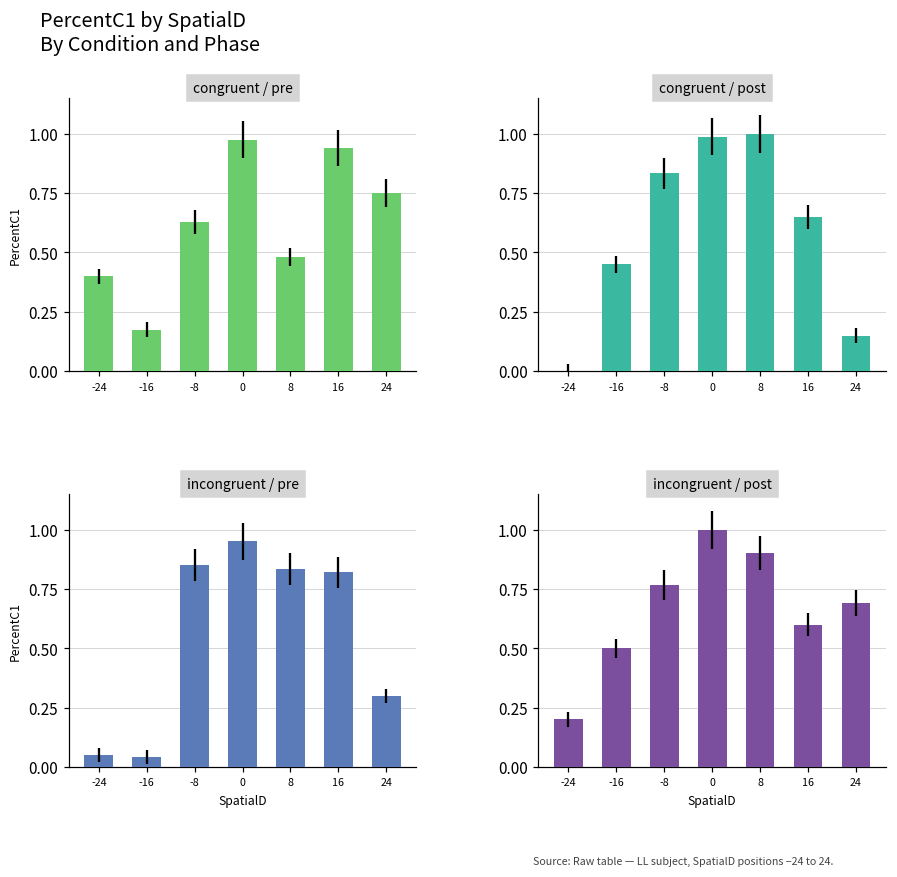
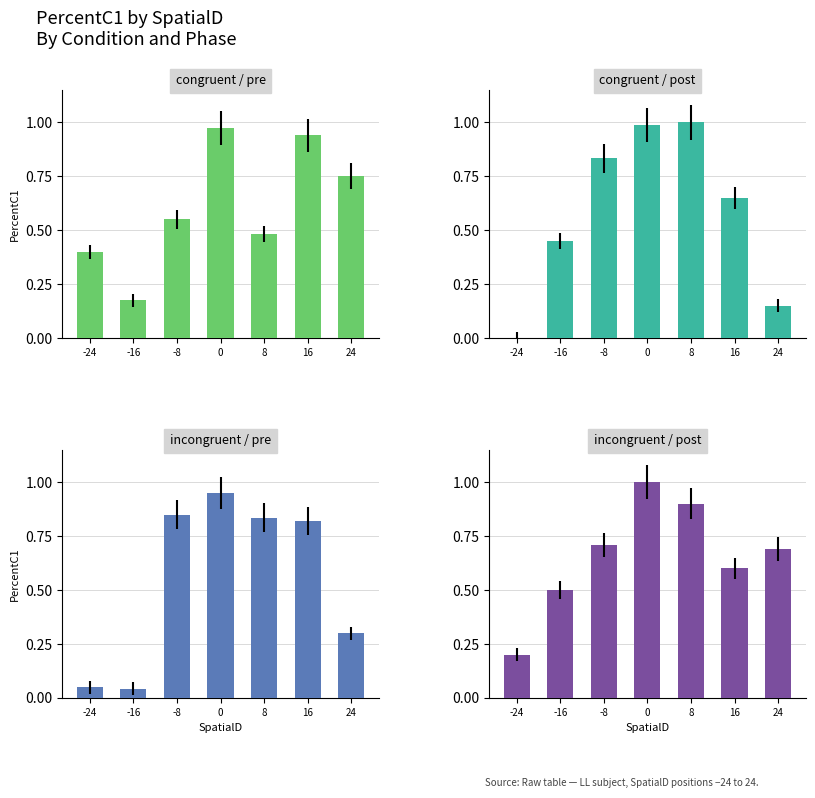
congruent / pre, -8: 0.63 -> 0.55
incongruent / post, -8: 0.77 -> 0.71
